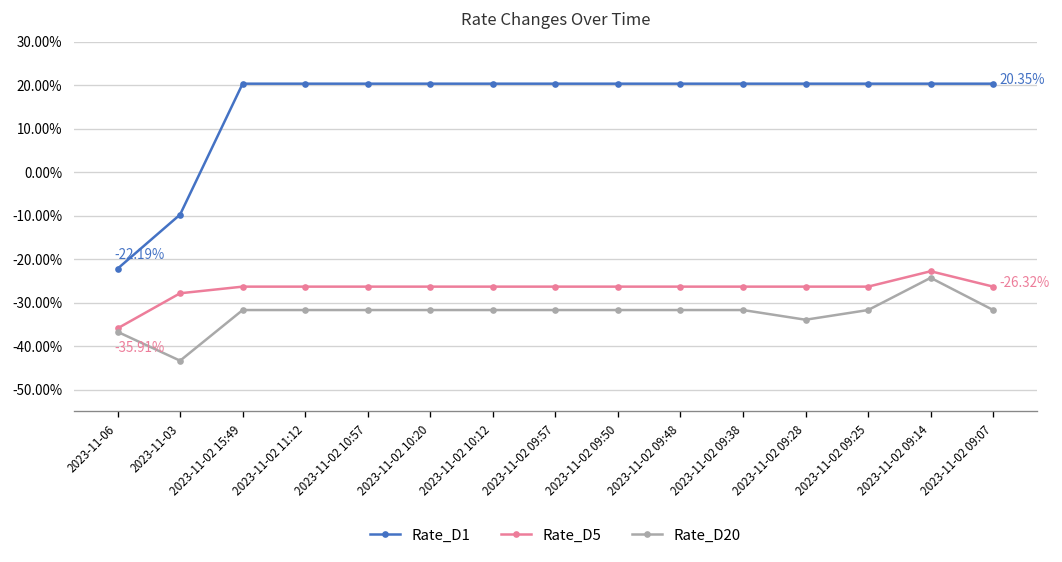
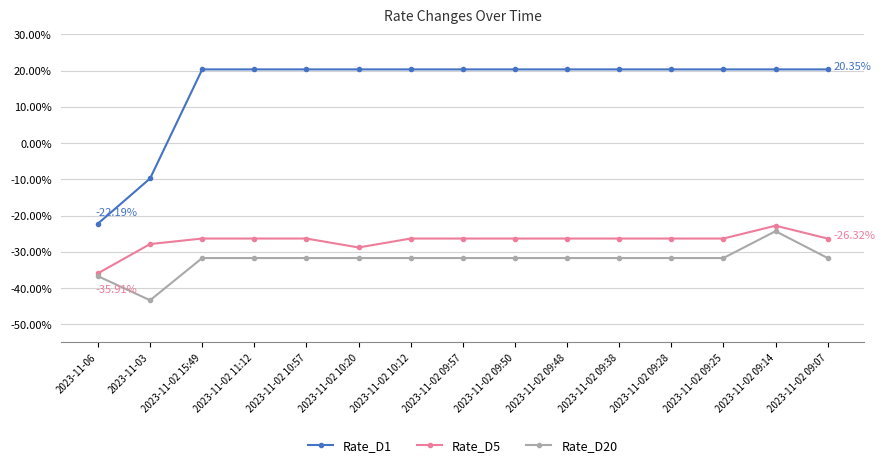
Rate_D5, 2023-11-02 10:20: -26% -> -29%
Rate_D20, 2023-11-02 09:28: -34% -> -32%
